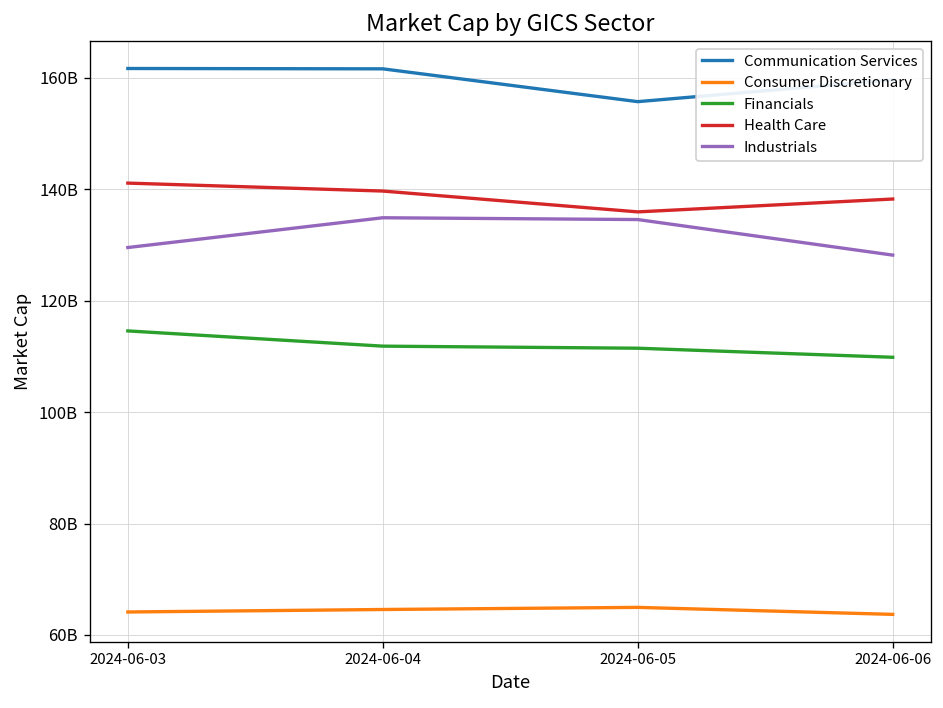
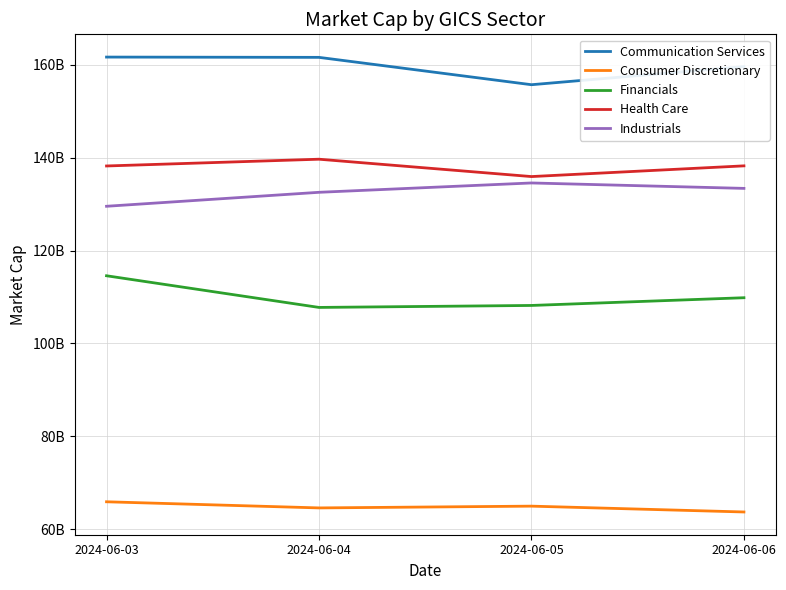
Consumer Discretionary, 2024-06-03: 64000000000 -> 66000000000
Health Care, 2024-06-03: 141000000000 -> 138000000000
Financials, 2024-06-04: 112000000000 -> 108000000000
Industrials, 2024-06-04: 135000000000 -> 133000000000
Financials, 2024-06-05: 111000000000 -> 108000000000
Industrials, 2024-06-06: 128000000000 -> 133000000000
